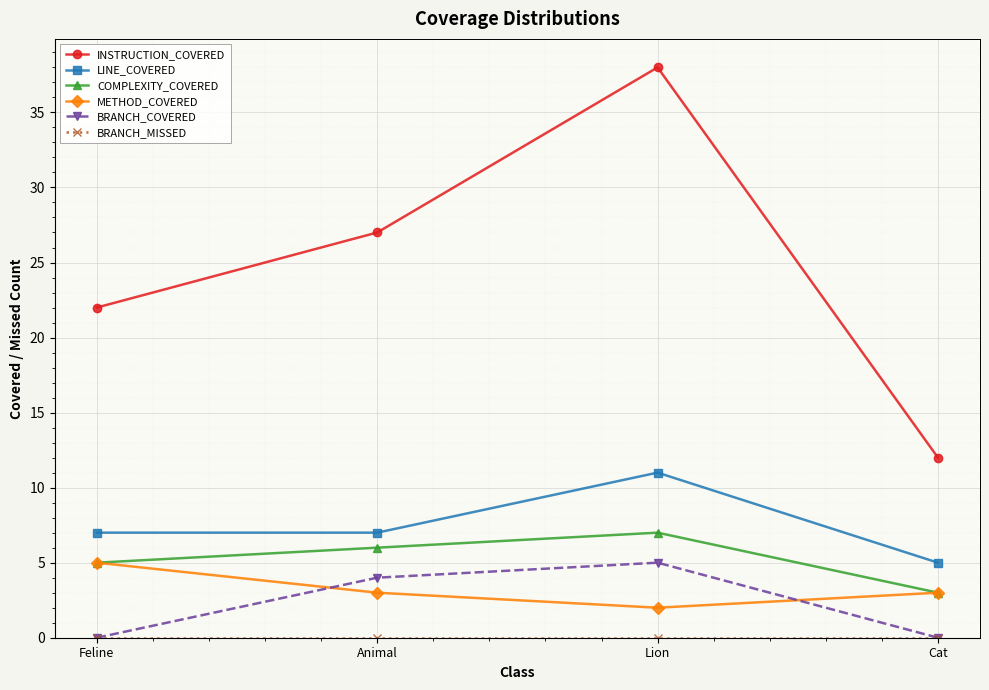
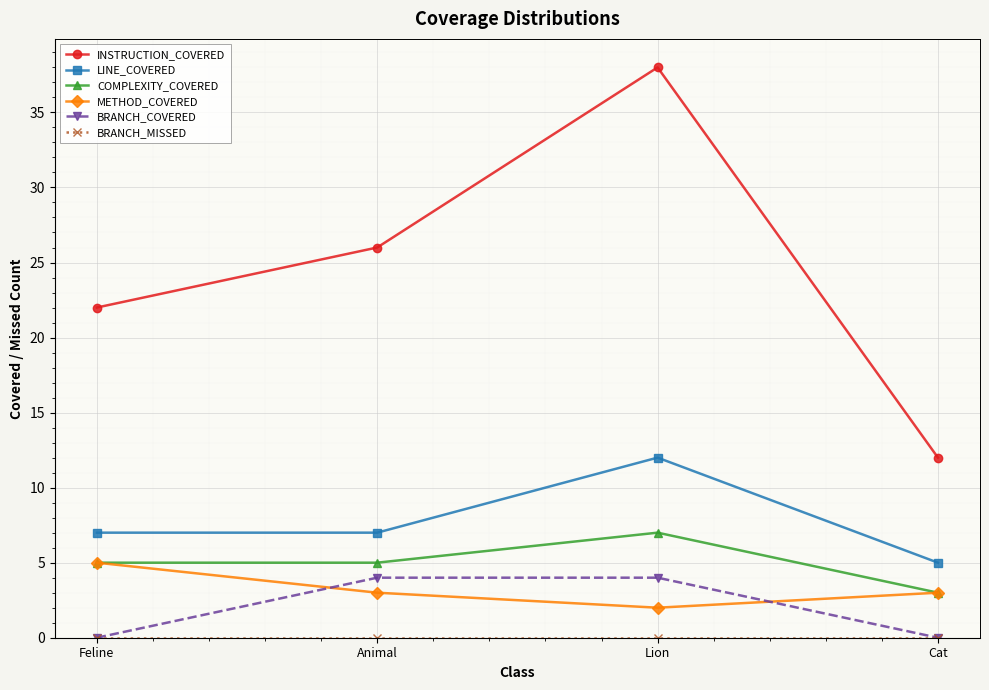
INSTRUCTION_COVERED, Animal: 27 -> 26
COMPLEXITY_COVERED, Animal: 6 -> 5
LINE_COVERED, Lion: 11 -> 12
BRANCH_COVERED, Lion: 5 -> 4
